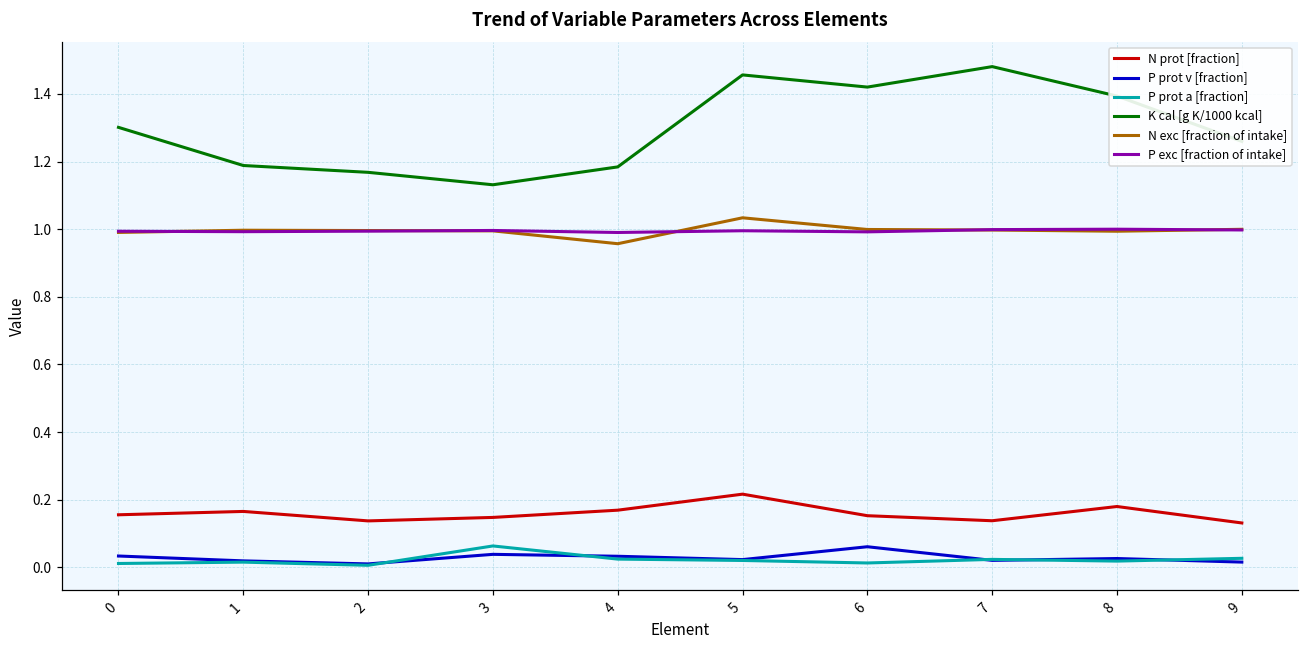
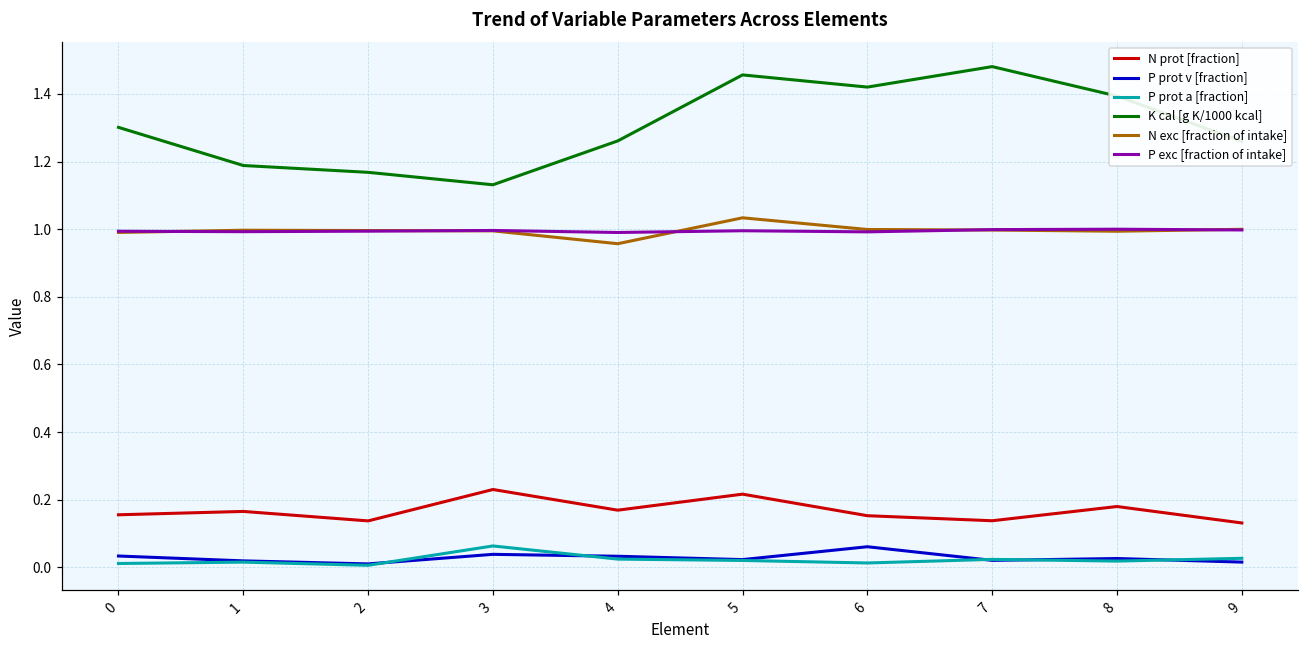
N prot [fraction], 3: 0.15 -> 0.23
K cal [g K/1000 kcal], 4: 1.18 -> 1.26
